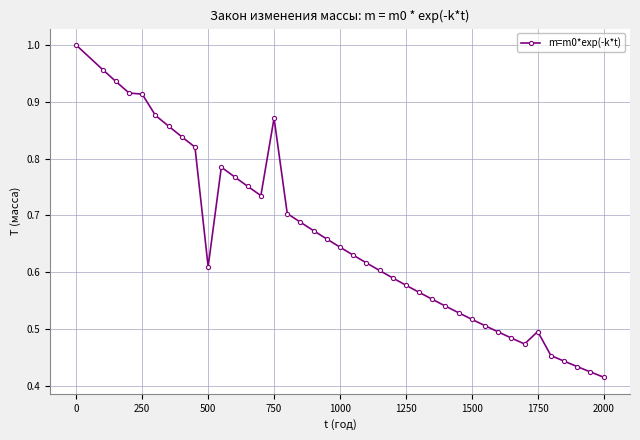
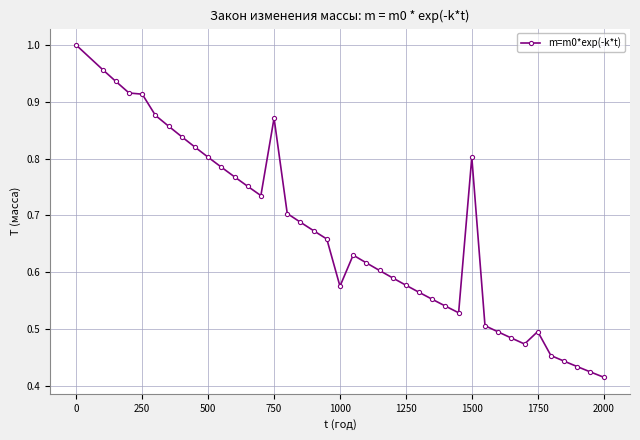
500: 0.61 -> 0.80
1000: 0.64 -> 0.58
1500: 0.52 -> 0.80
